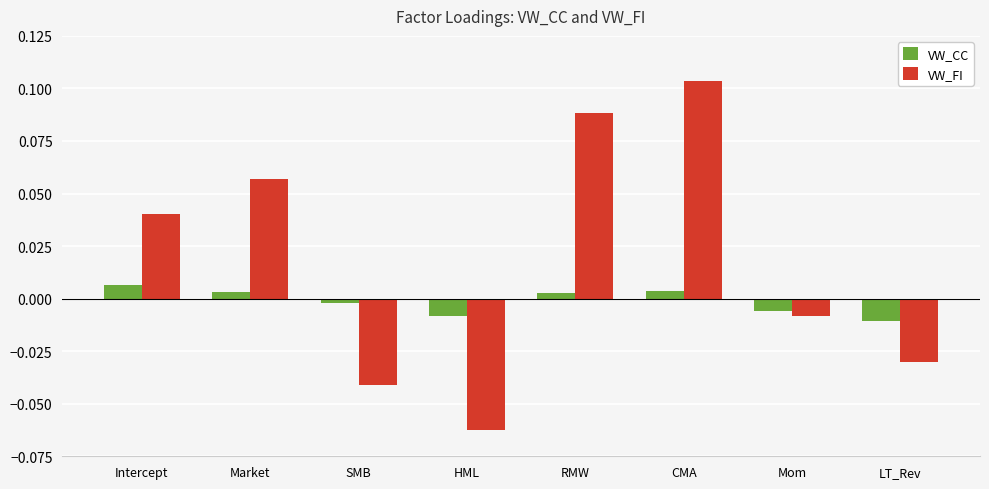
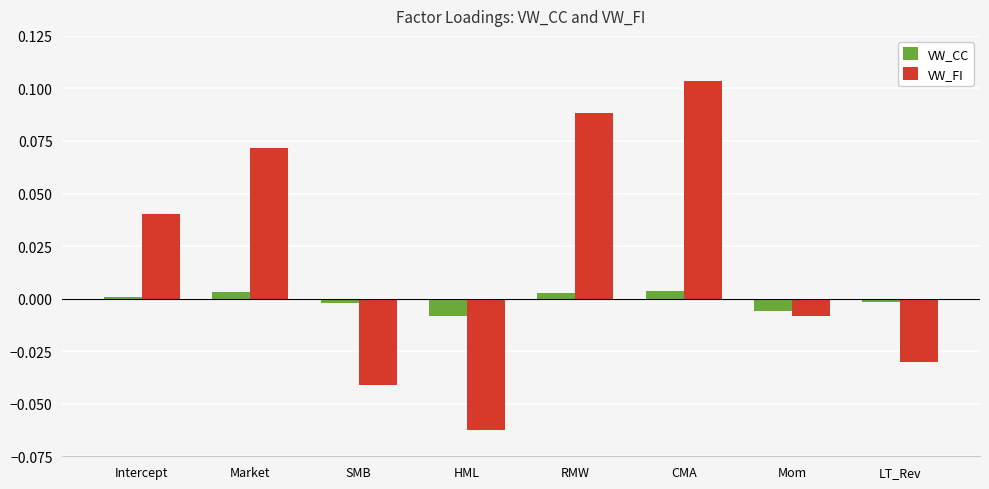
VW_CC, Intercept: 0.006 -> 0.001
VW_FI, Market: 0.057 -> 0.071
VW_CC, LT_Rev: -0.011 -> -0.002
